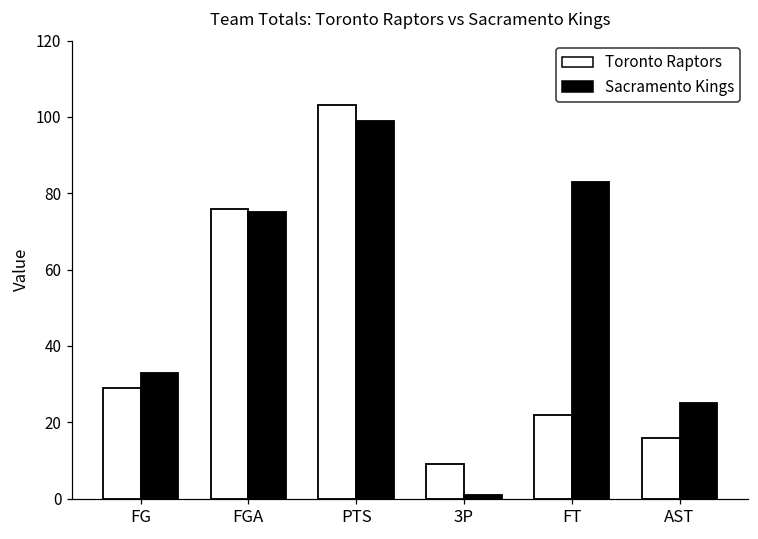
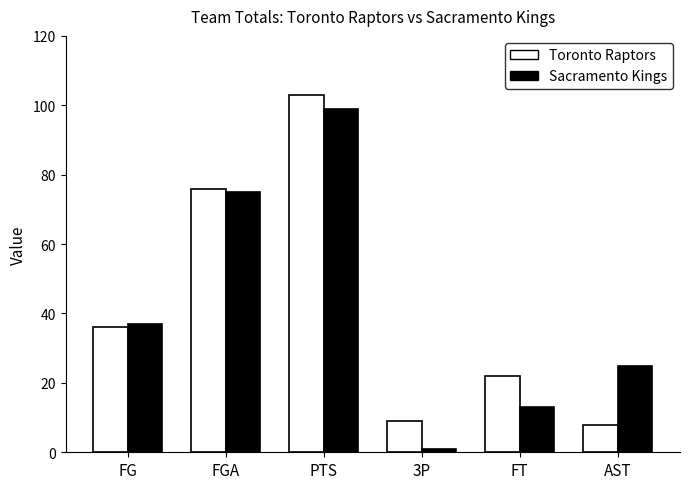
Toronto Raptors, FG: 29 -> 36
Sacramento Kings, FG: 33 -> 37
Sacramento Kings, FT: 83 -> 13
Toronto Raptors, AST: 16 -> 8
